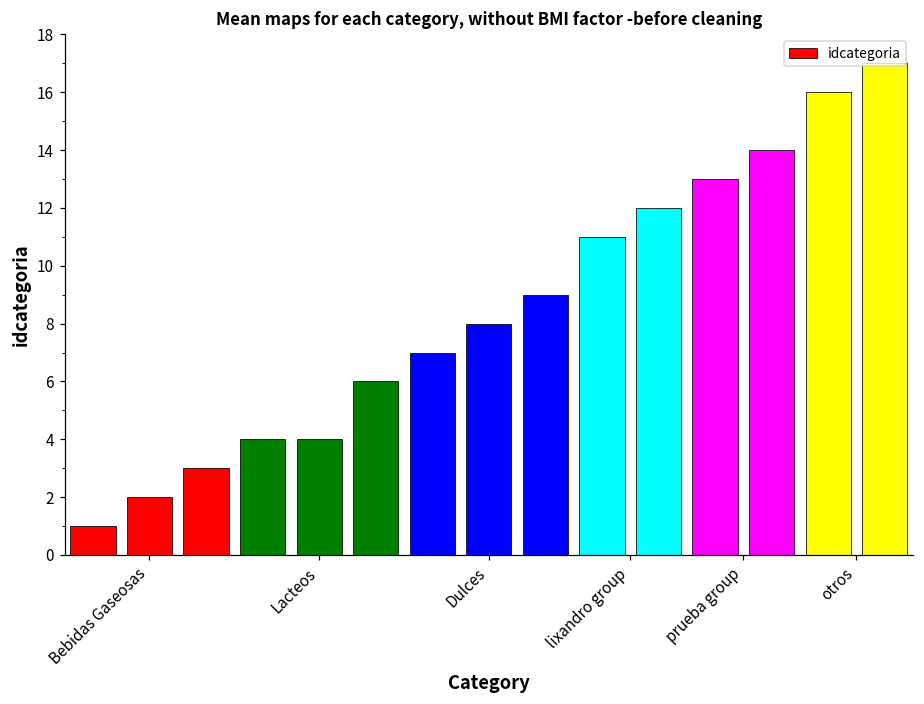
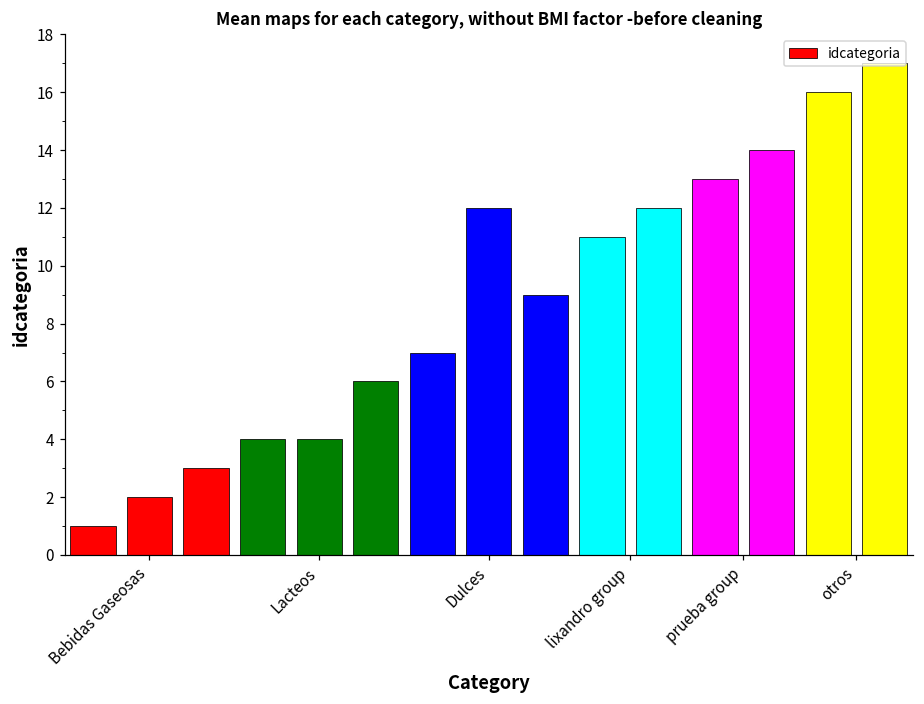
Dulces: 8 -> 12
